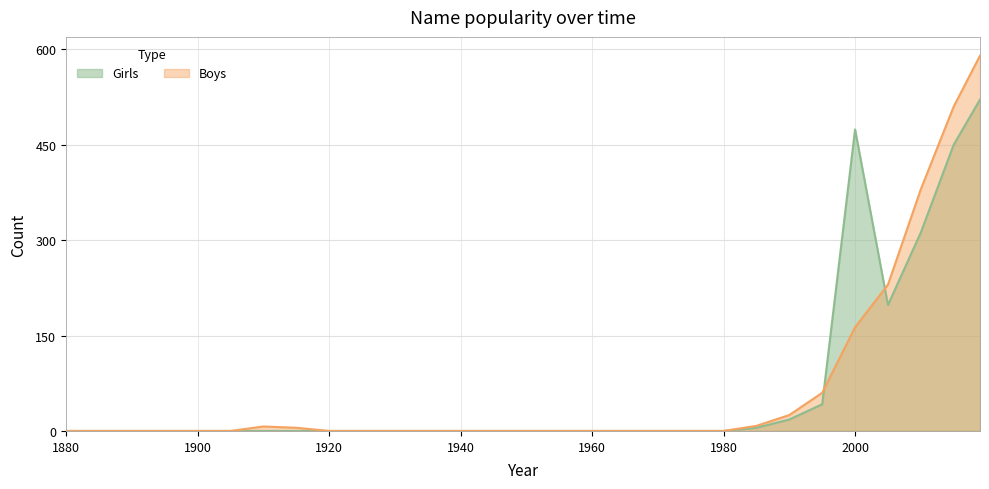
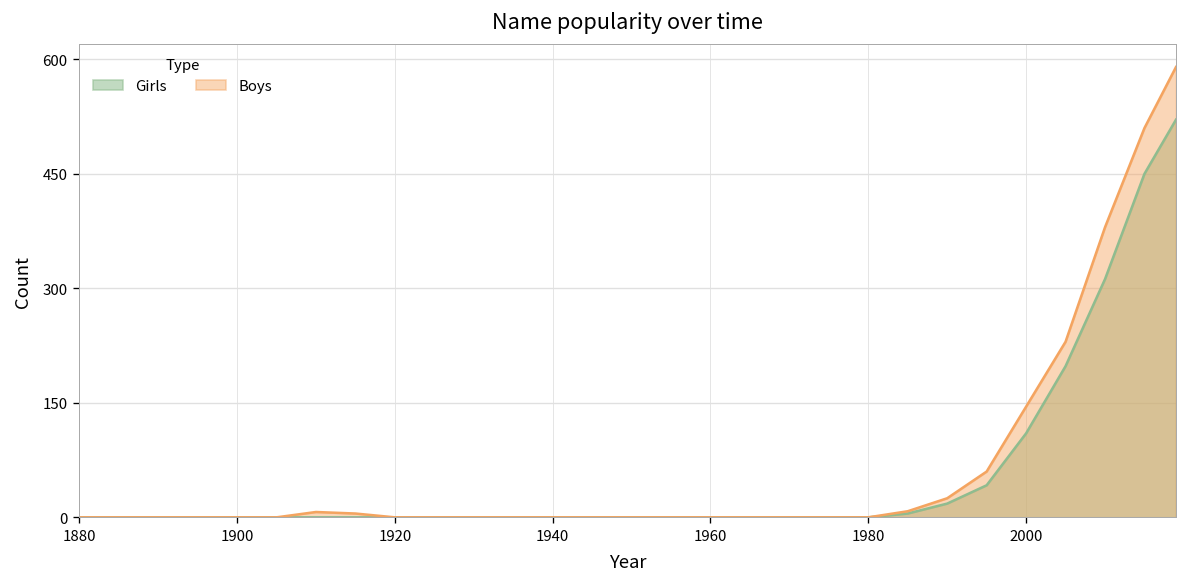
Girls, 2000: 470 -> 110
Boys, 2000: 160 -> 150
